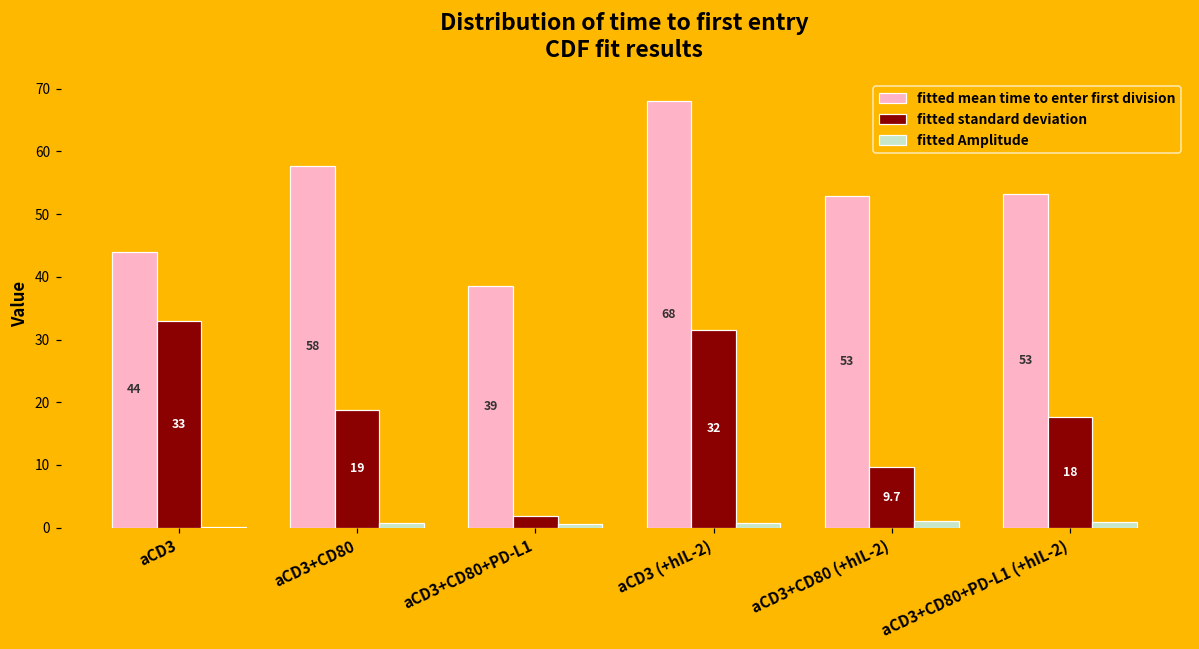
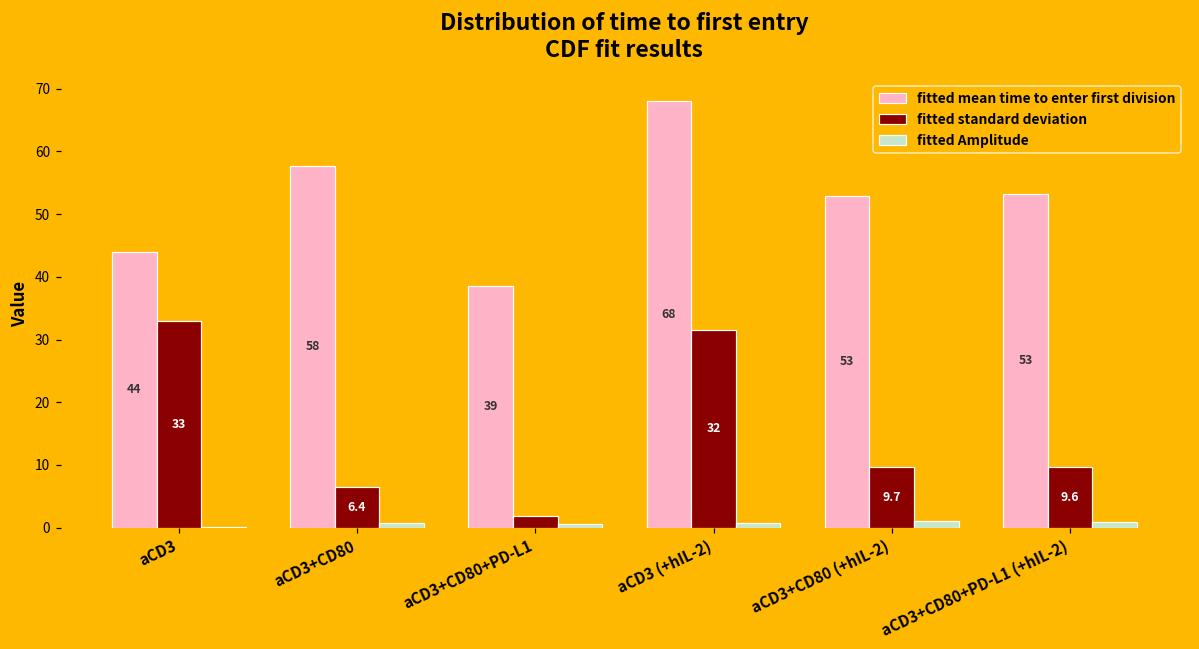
fitted standard deviation, aCD3+CD80: 19 -> 6.4
fitted standard deviation, aCD3+CD80+PD-L1 (+hIL-2): 18 -> 9.6
